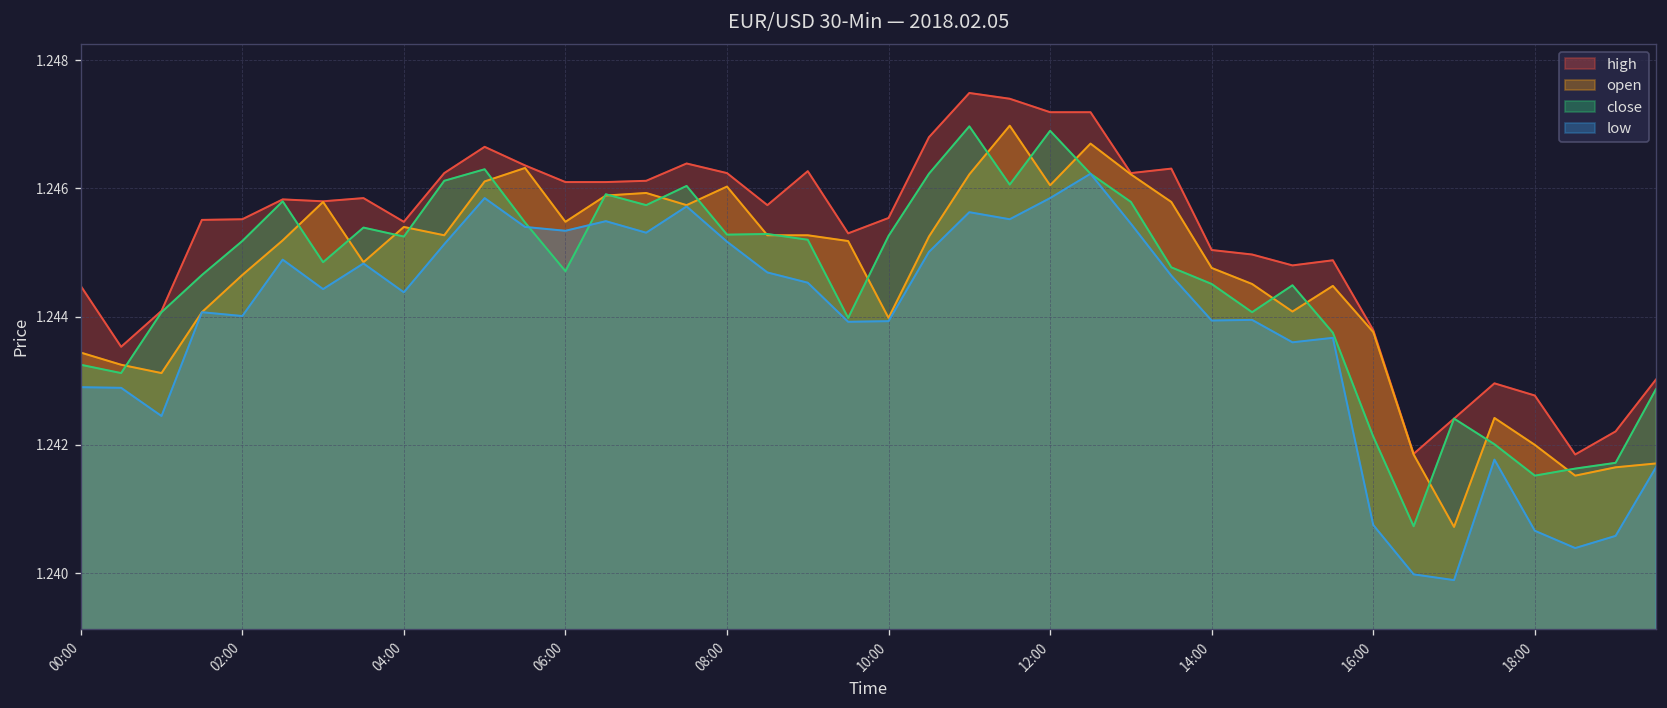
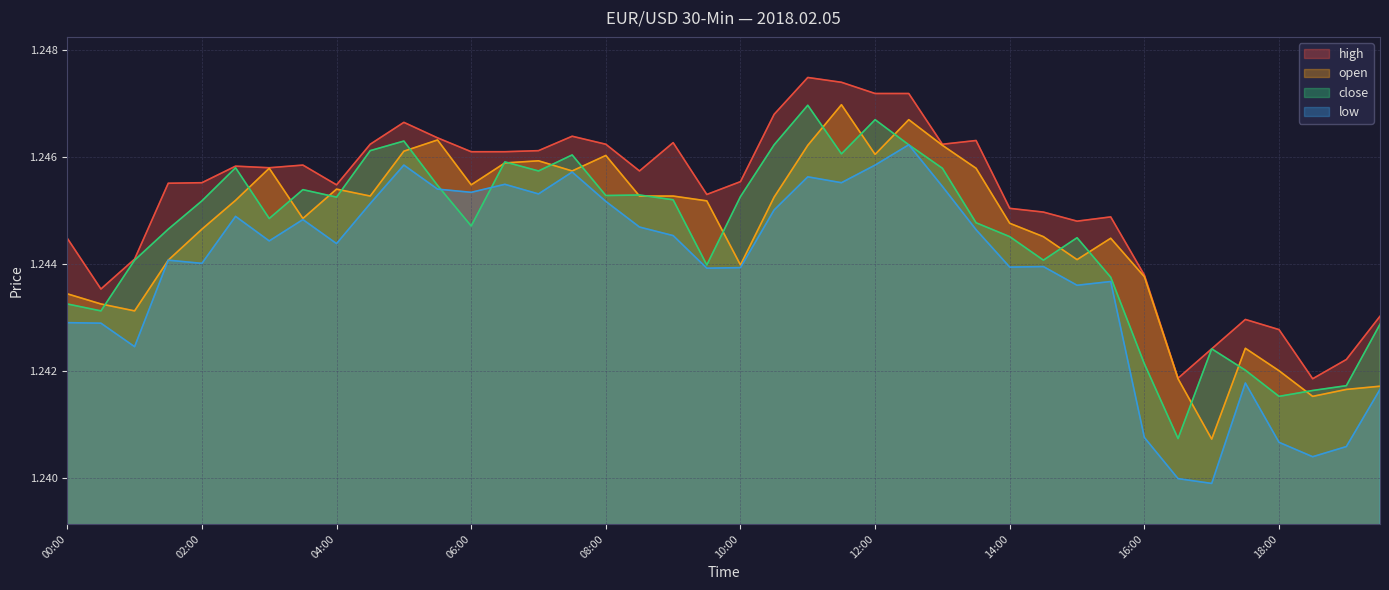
close, 12:00: 1.2469 -> 1.2467
